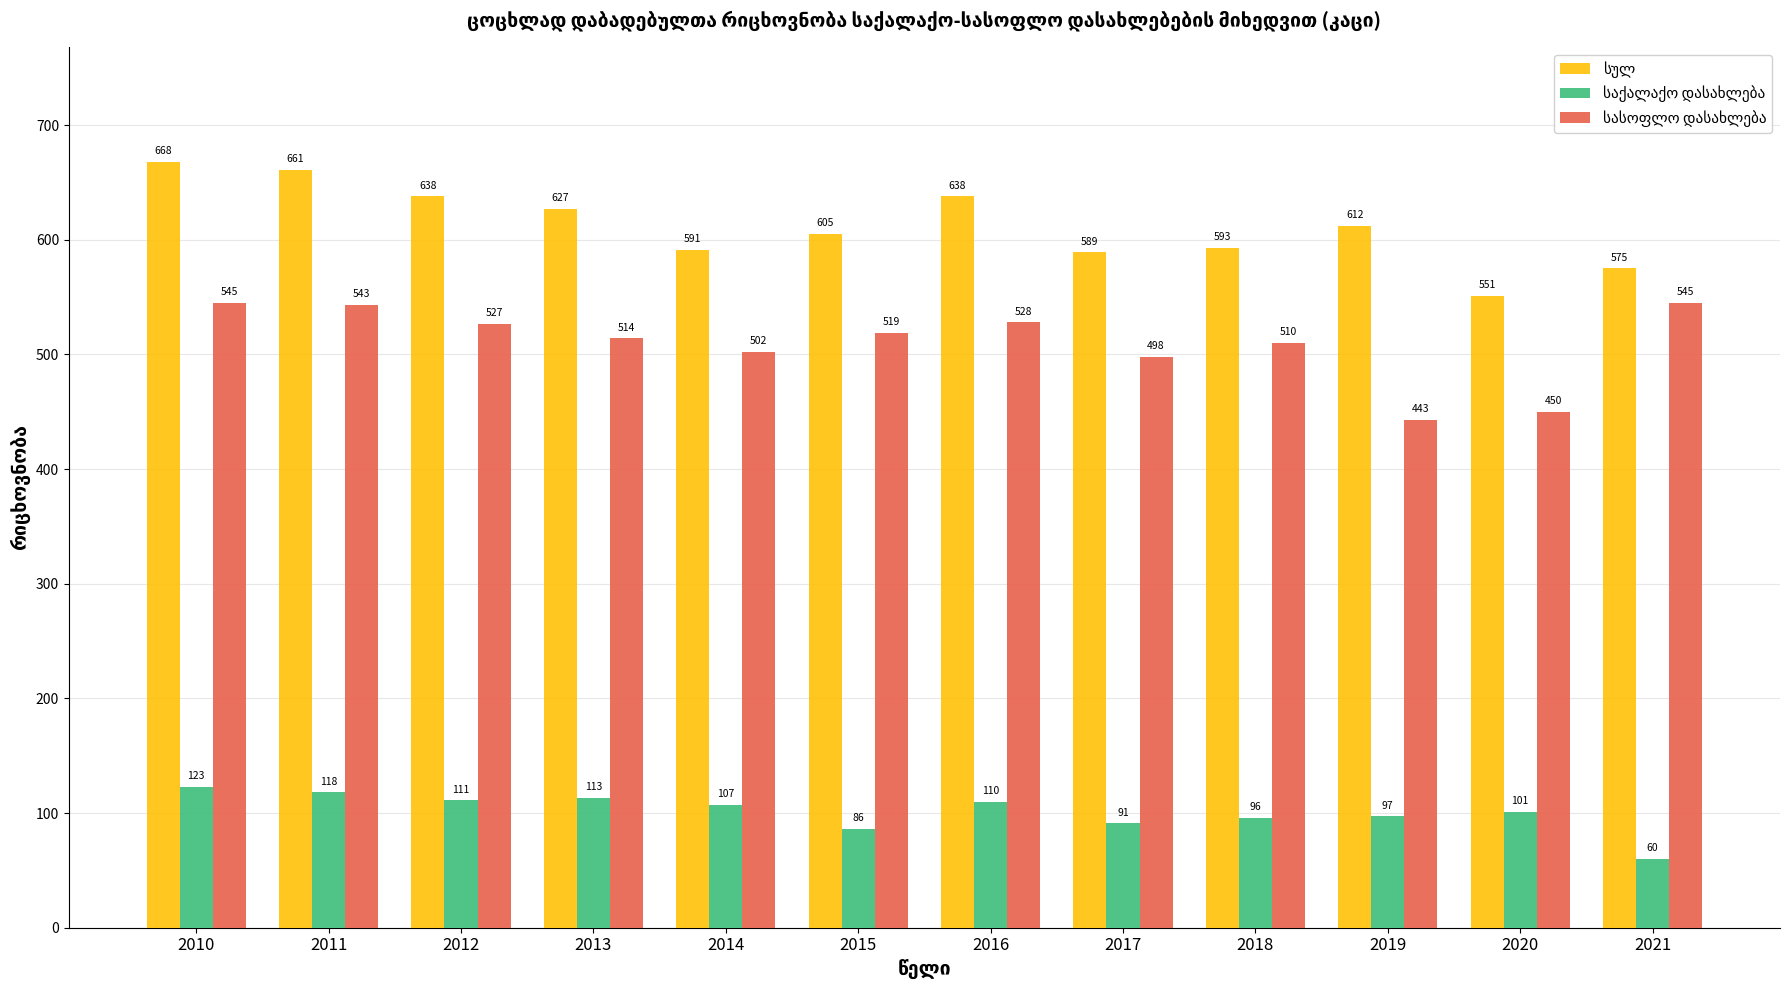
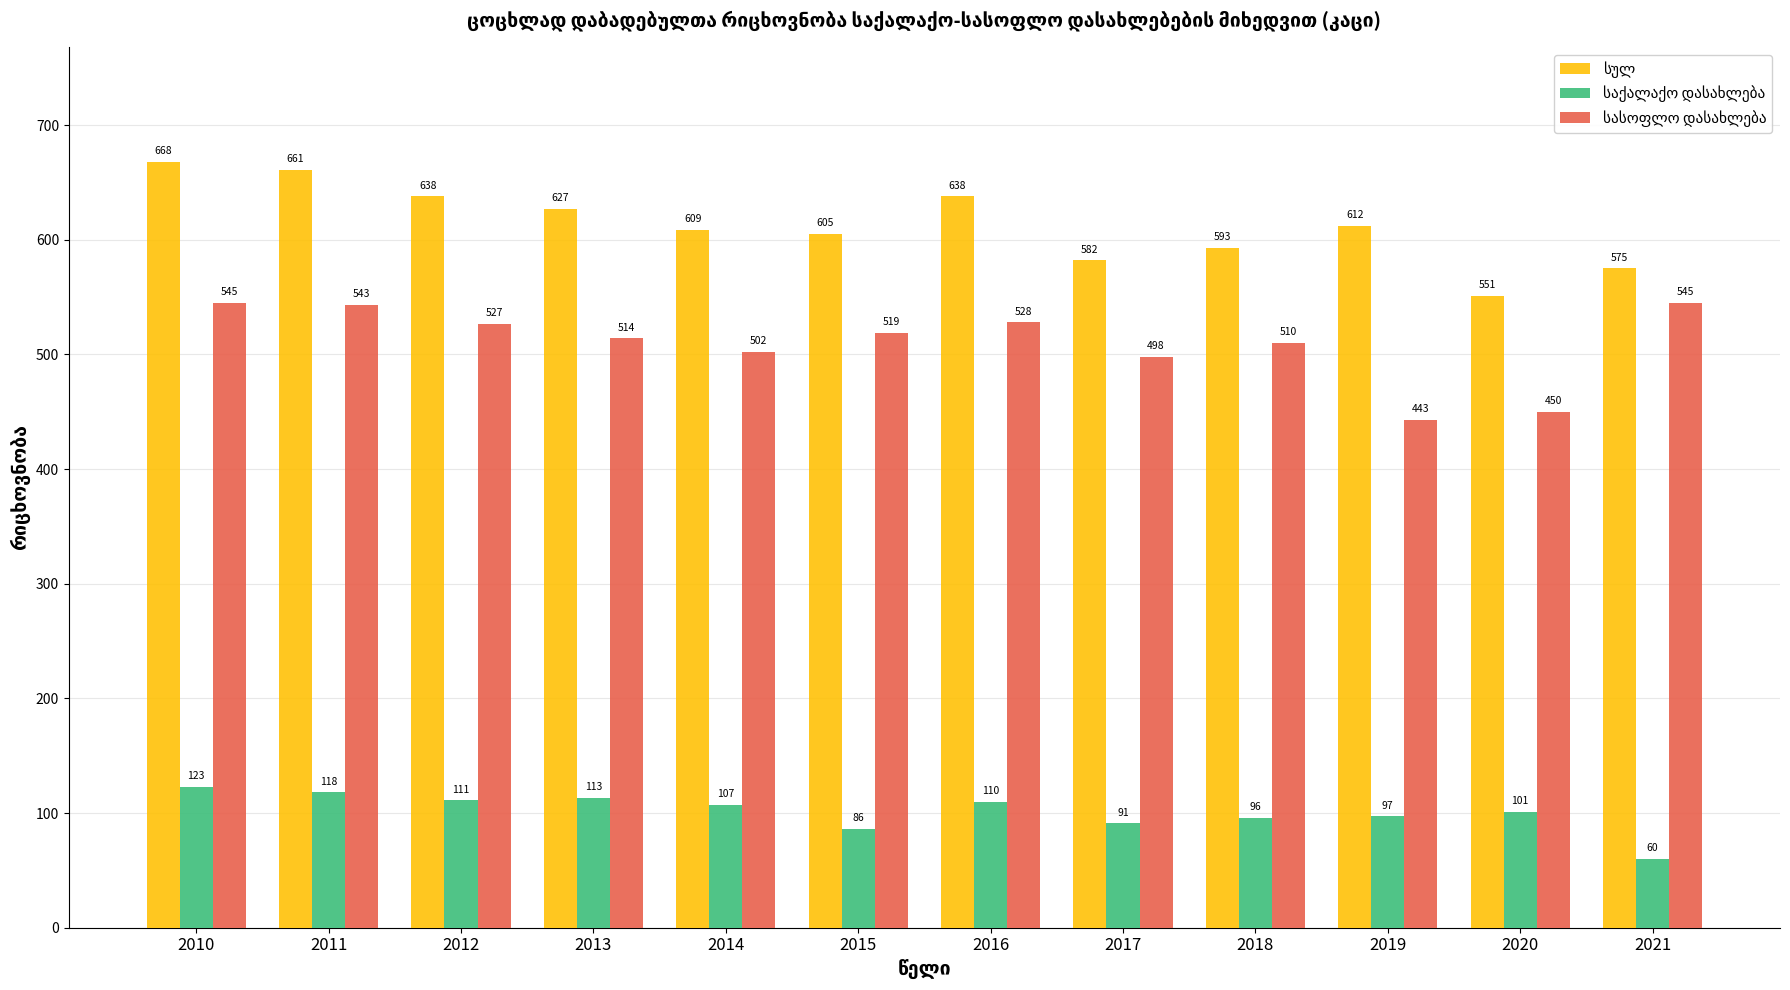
სულ, 2014: 591 -> 609
სულ, 2017: 589 -> 582
